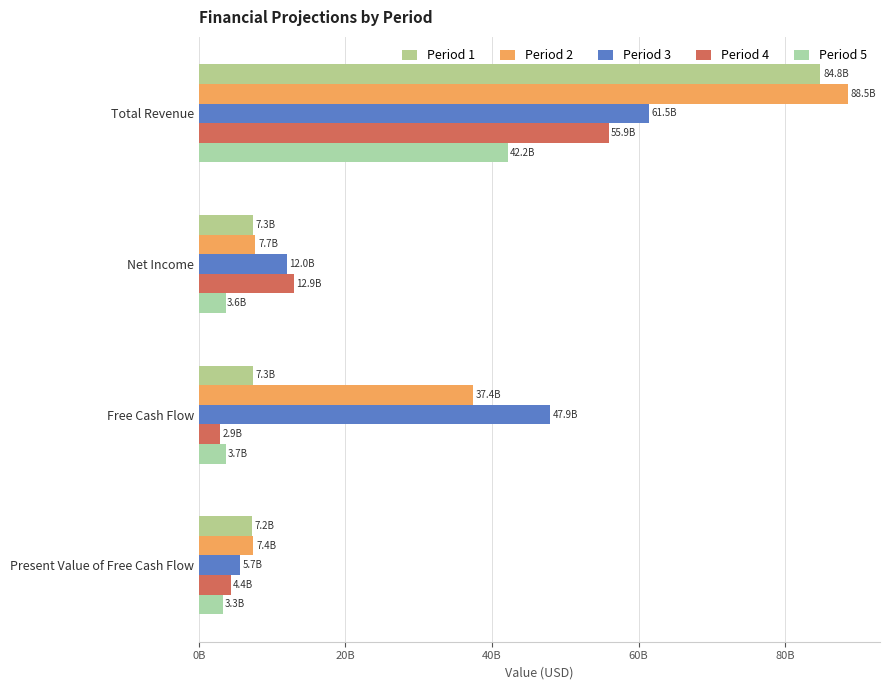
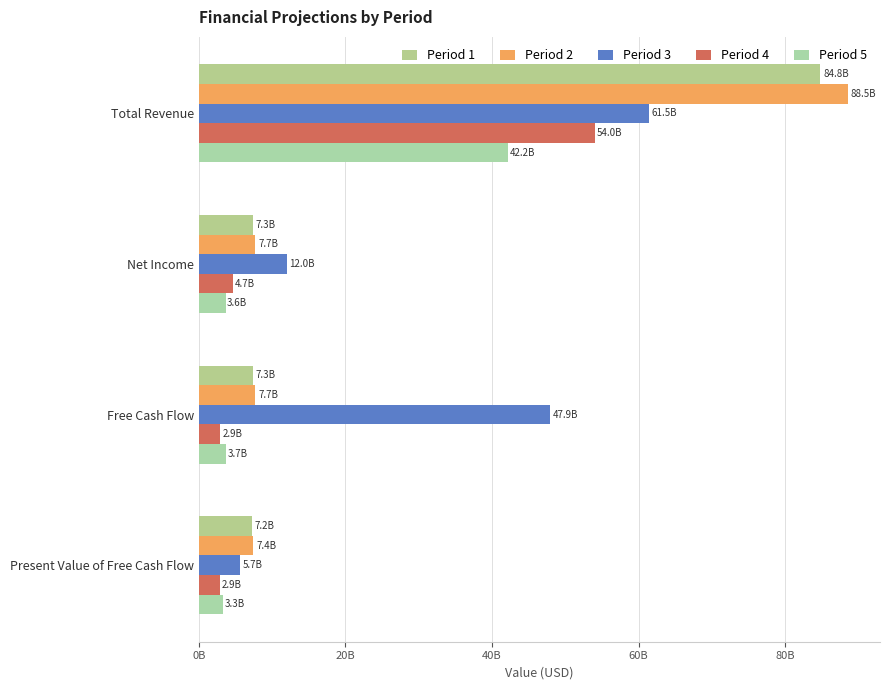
Period 4, Total Revenue: 55.9B -> 54.0B
Period 4, Net Income: 12.9B -> 4.7B
Period 2, Free Cash Flow: 37.4B -> 7.7B
Period 4, Present Value of Free Cash Flow: 4.4B -> 2.9B
